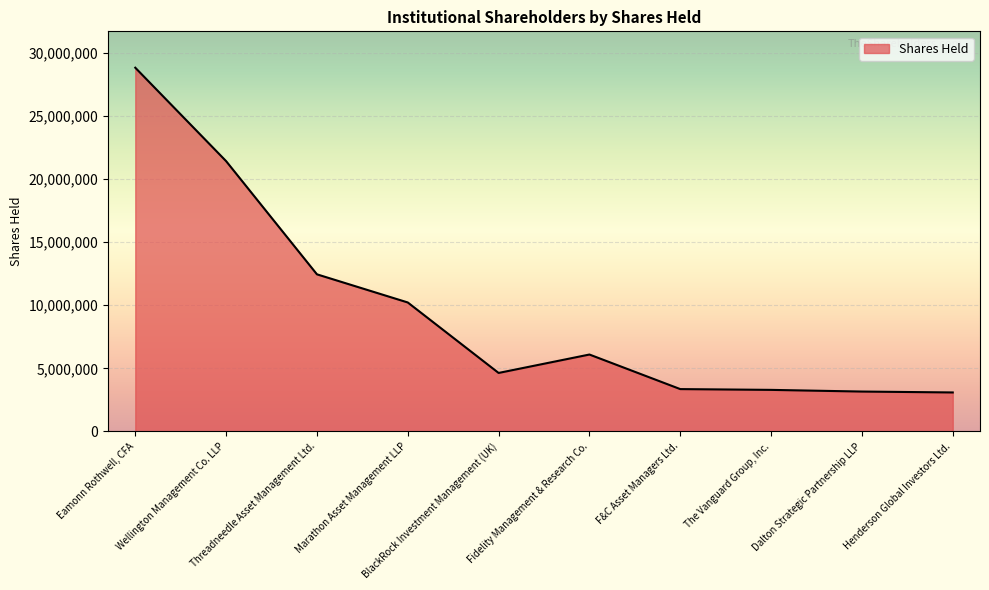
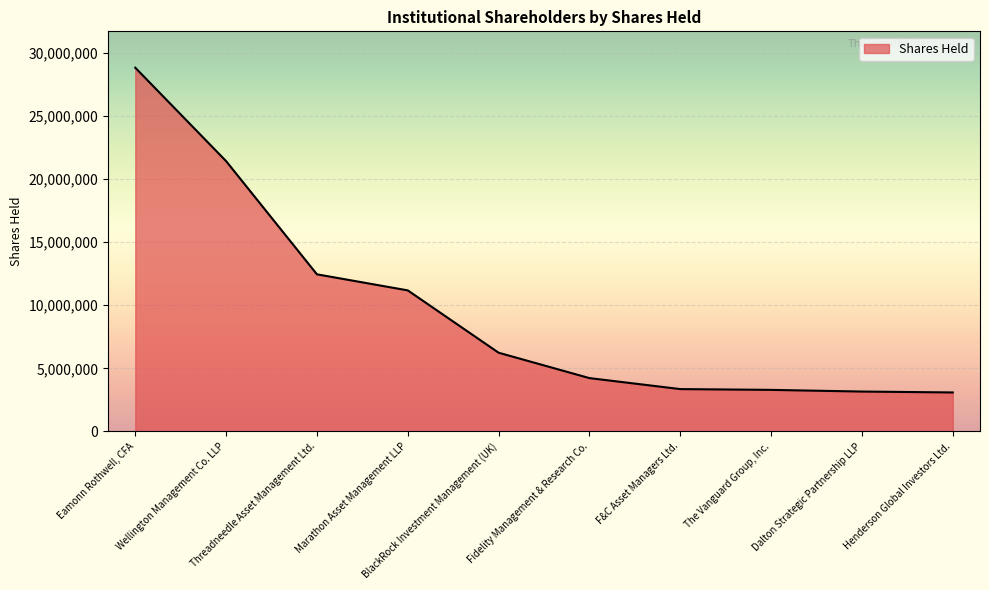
Marathon Asset Management LLP: 10,200,000 -> 11,200,000
BlackRock Investment Management (UK): 4,600,000 -> 6,200,000
Fidelity Management & Research Co.: 6,100,000 -> 4,200,000
